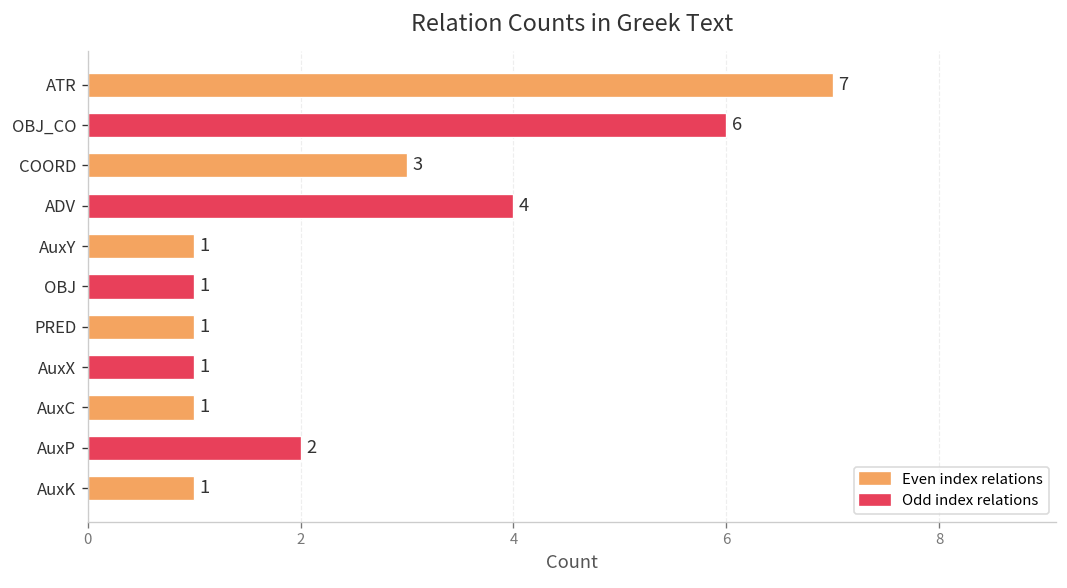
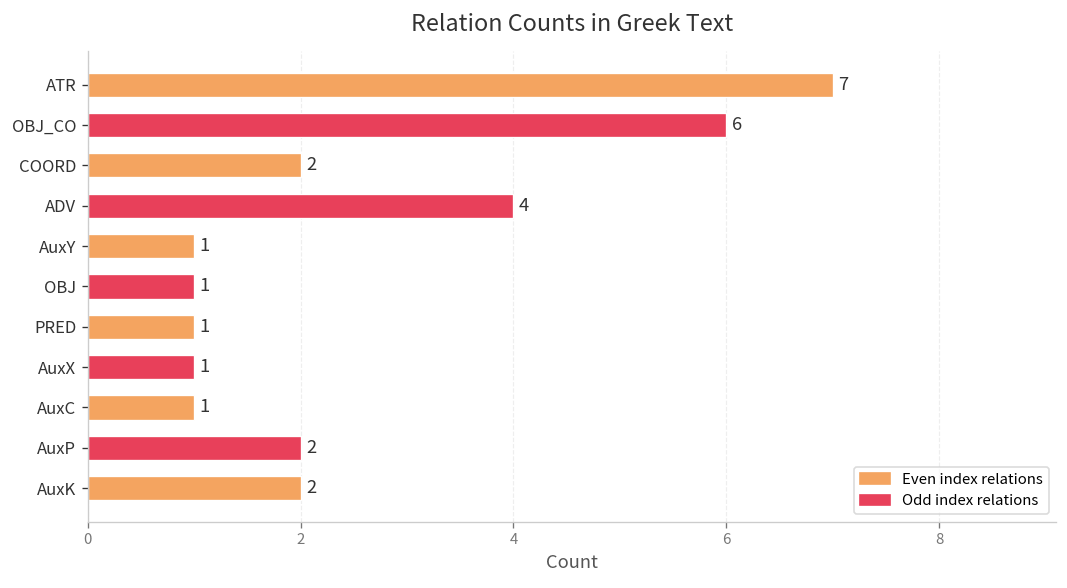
COORD: 3 -> 2
AuxK: 1 -> 2
